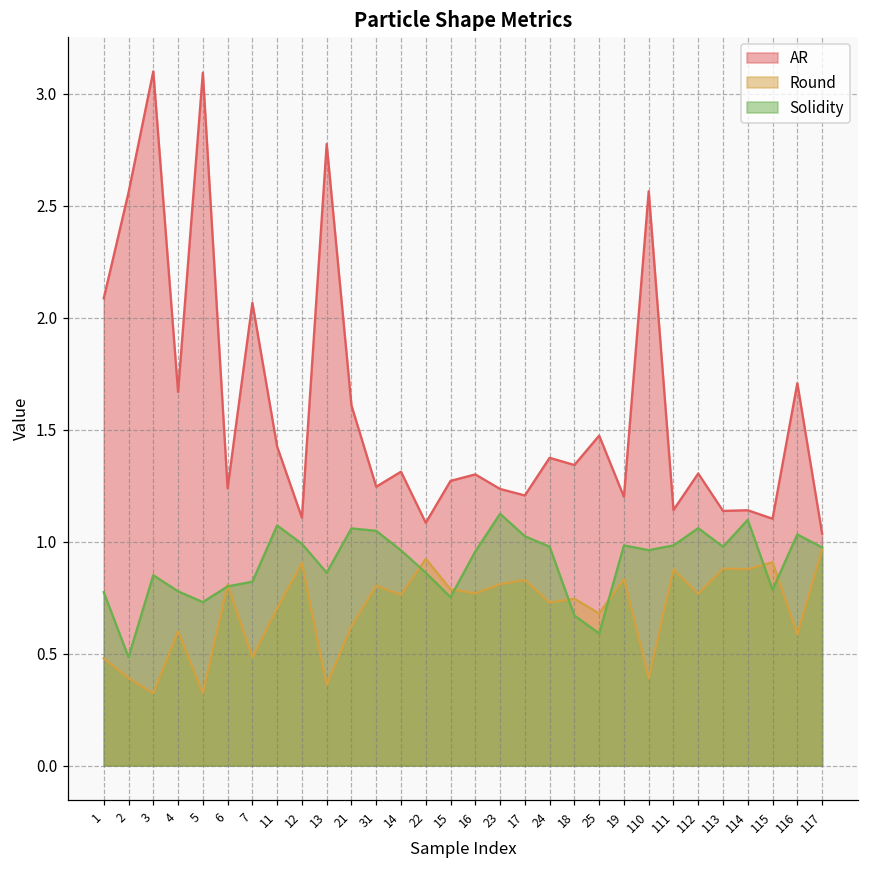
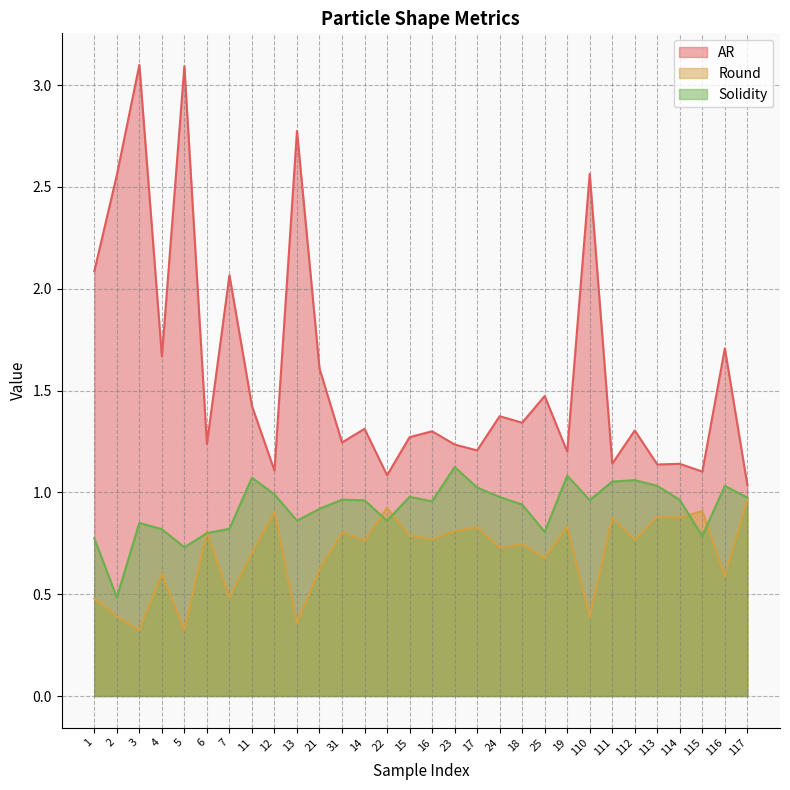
Solidity, 4: 0.78 -> 0.82
Solidity, 21: 1.06 -> 0.92
Solidity, 31: 1.05 -> 0.96
Solidity, 15: 0.75 -> 0.98
Solidity, 18: 0.67 -> 0.94
Solidity, 25: 0.59 -> 0.81
Solidity, 19: 0.98 -> 1.08
Solidity, 111: 0.98 -> 1.05
Solidity, 113: 0.98 -> 1.03
Solidity, 114: 1.10 -> 0.96
